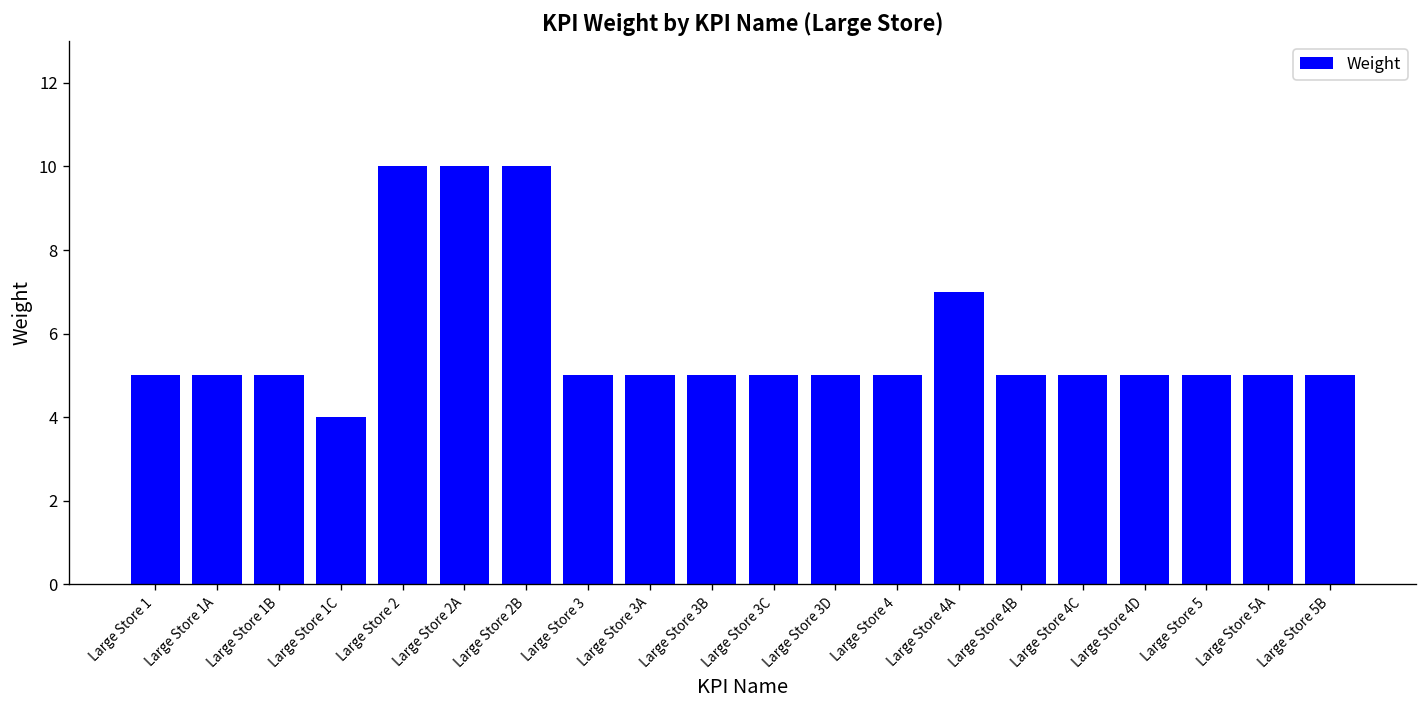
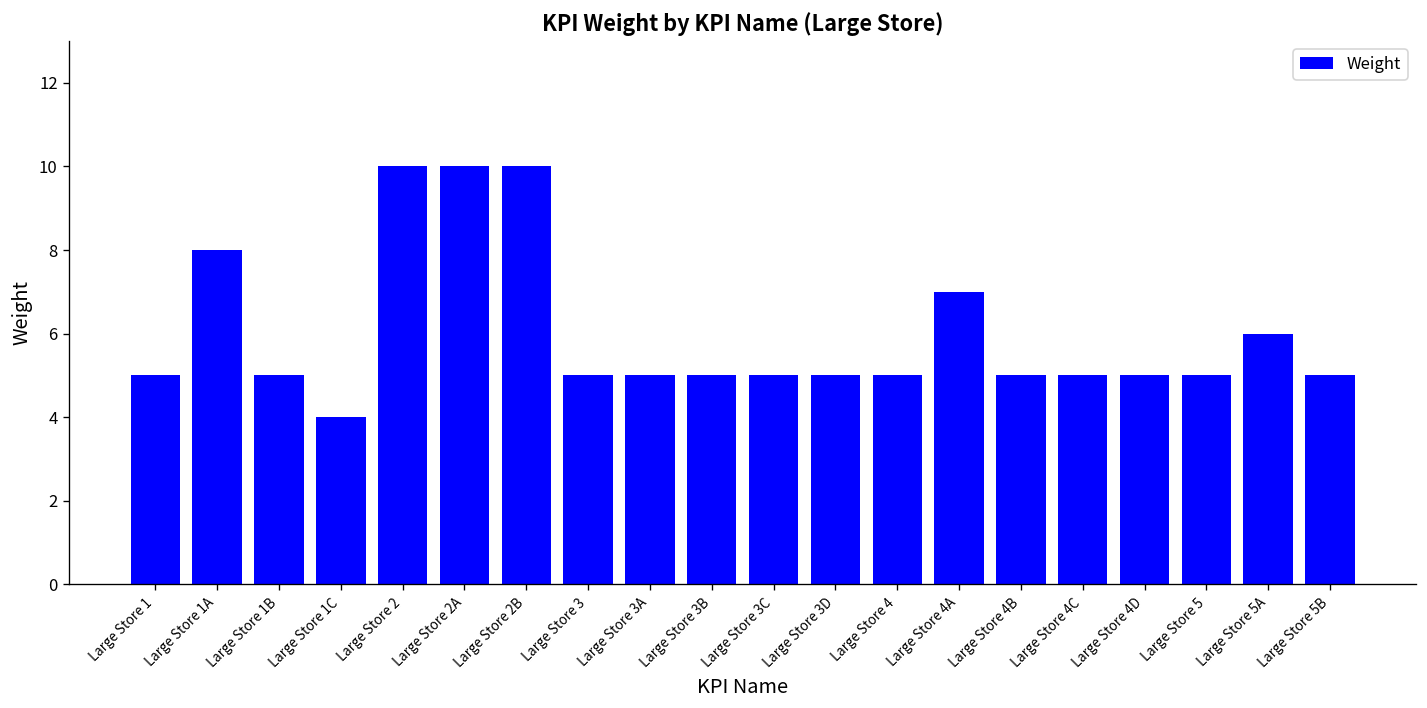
Large Store 1A: 5 -> 8
Large Store 5A: 5 -> 6
